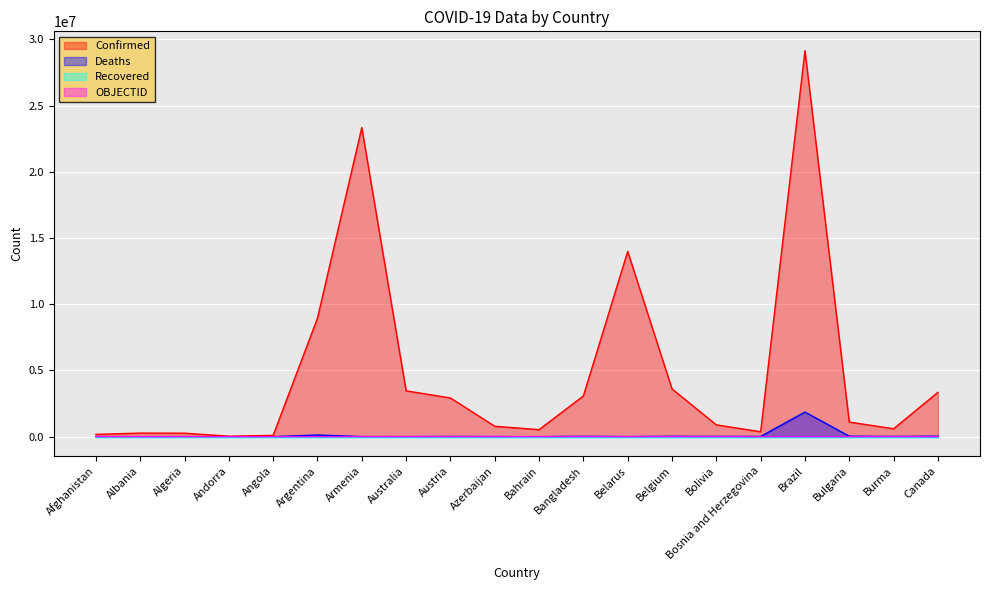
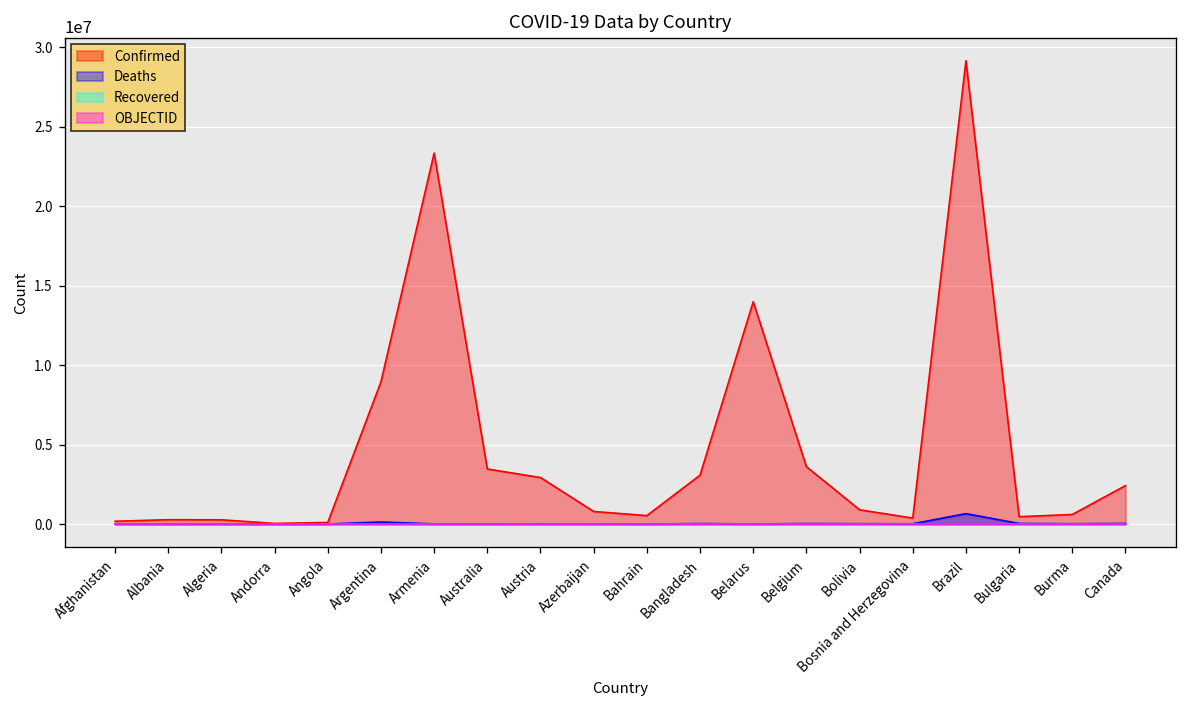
Deaths, Brazil: 1900000 -> 700000
Confirmed, Bulgaria: 1100000 -> 500000
Confirmed, Canada: 3300000 -> 2400000
